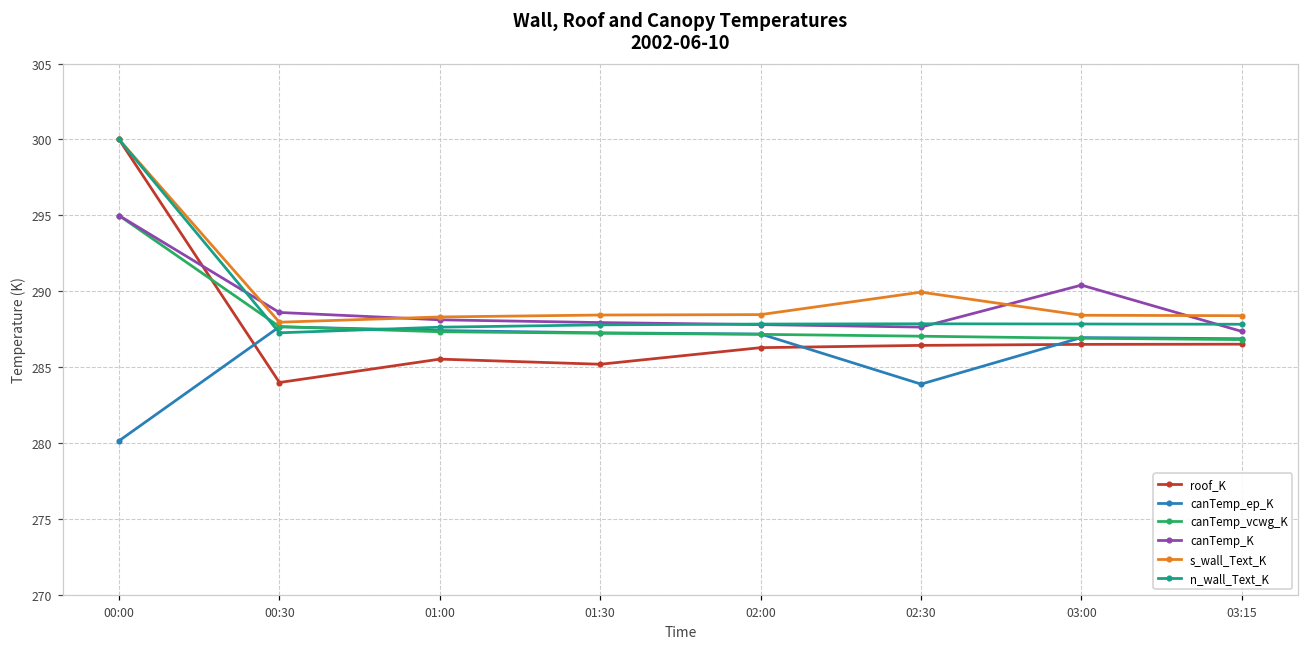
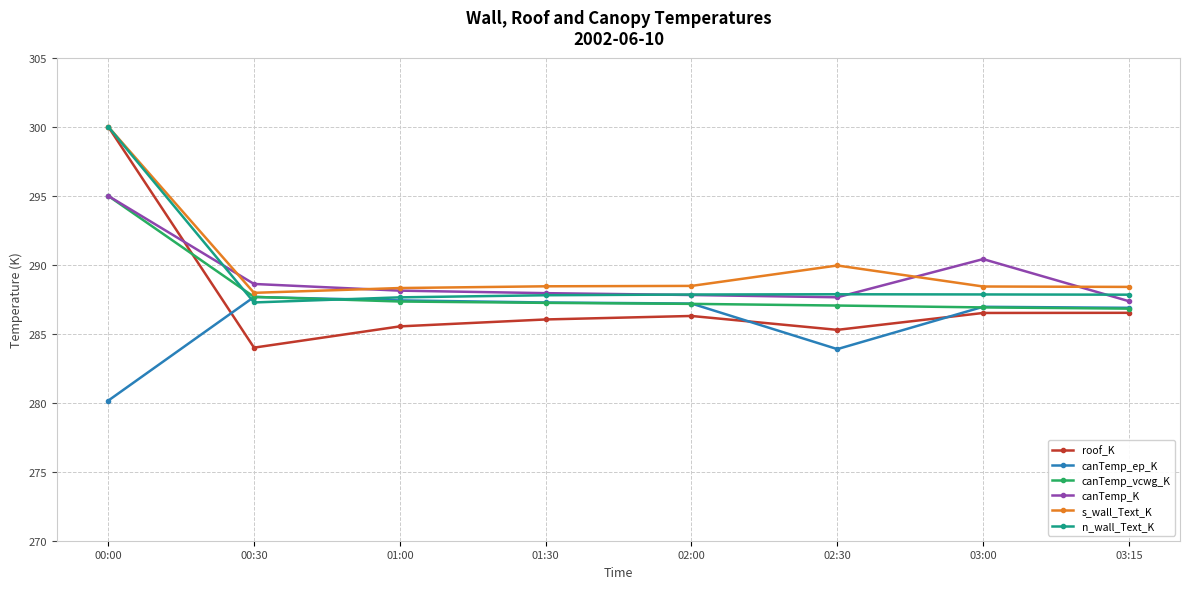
roof_K, 01:30: 285.2 -> 286.0
roof_K, 02:30: 286.4 -> 285.3
